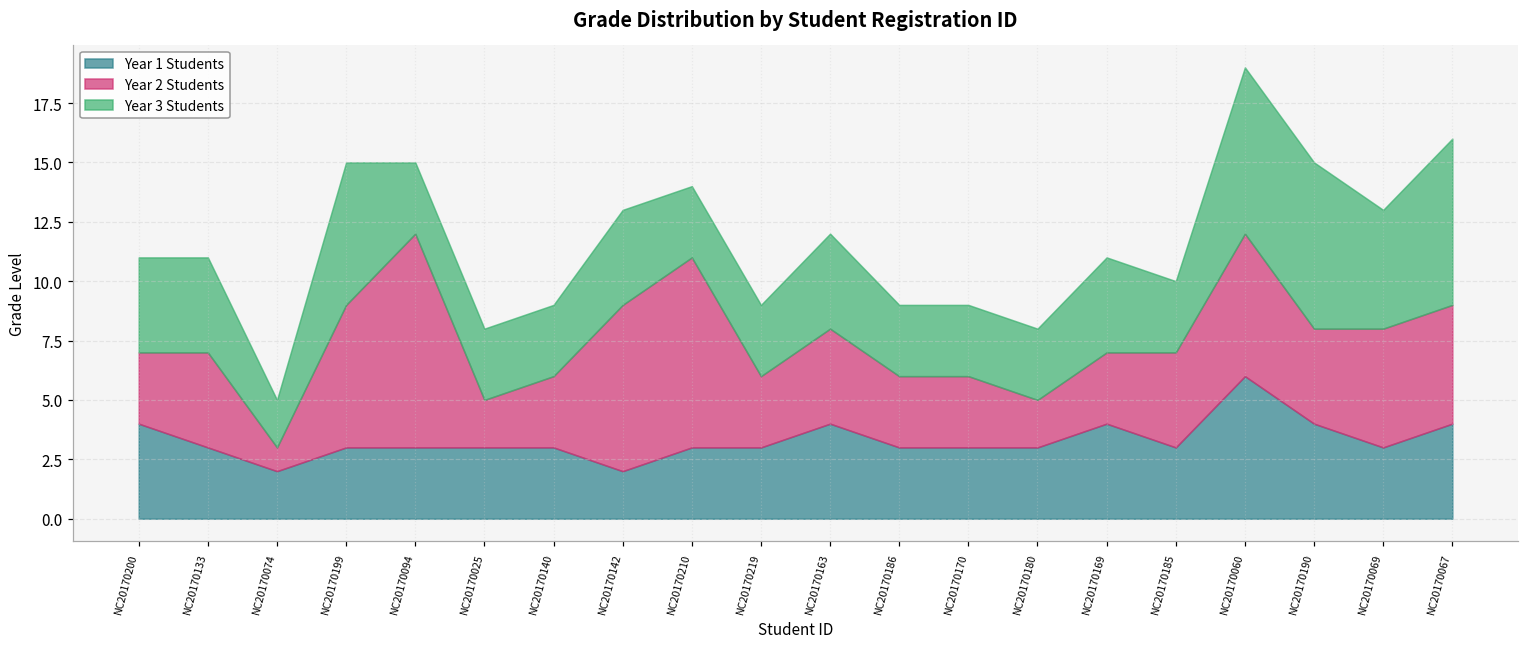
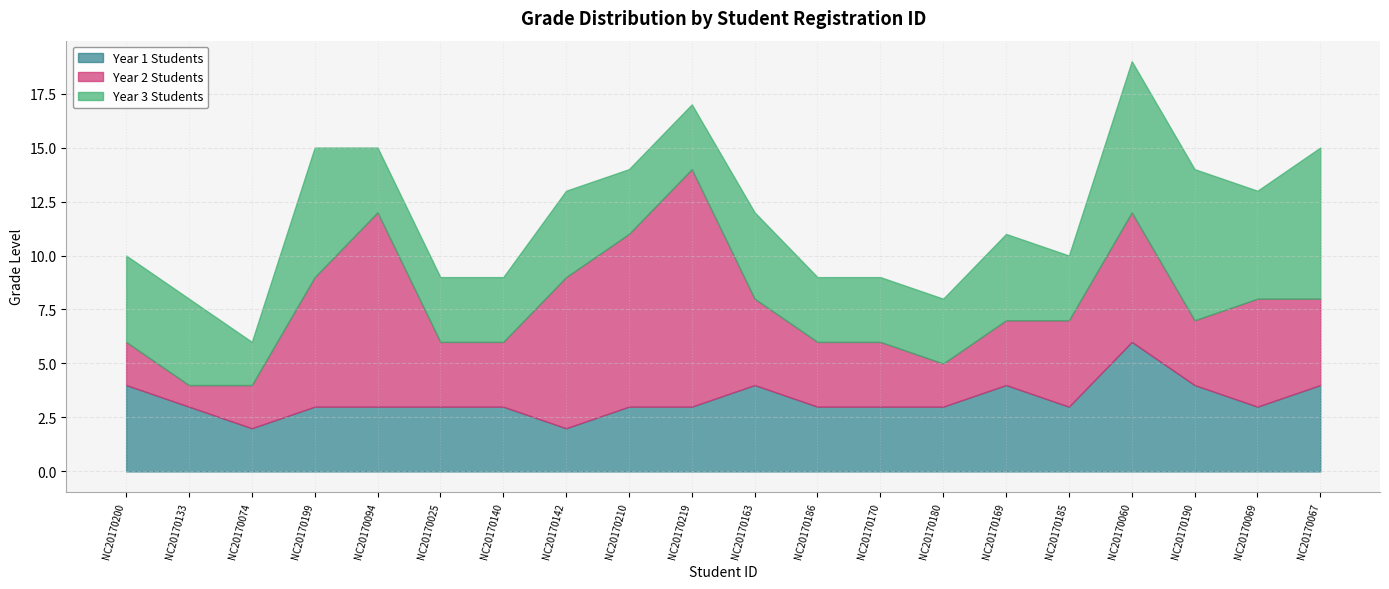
Year 2 Students, NC20170200: 3 -> 2
Year 2 Students, NC20170133: 4 -> 1
Year 2 Students, NC20170074: 1 -> 2
Year 2 Students, NC20170025: 2 -> 3
Year 2 Students, NC20170219: 3 -> 11
Year 2 Students, NC20170190: 4 -> 3
Year 2 Students, NC20170067: 5 -> 4
